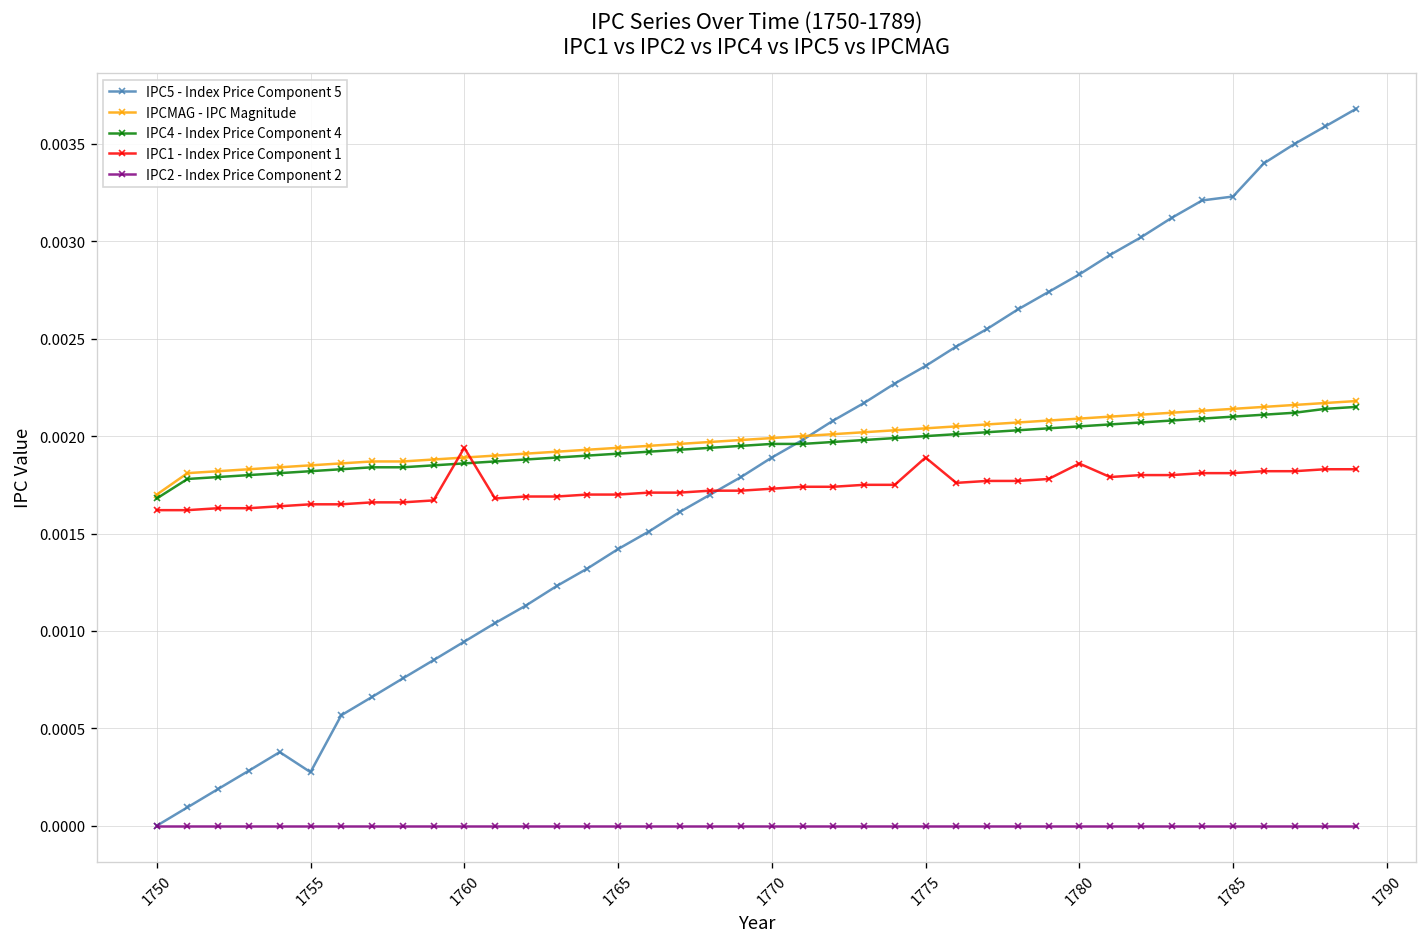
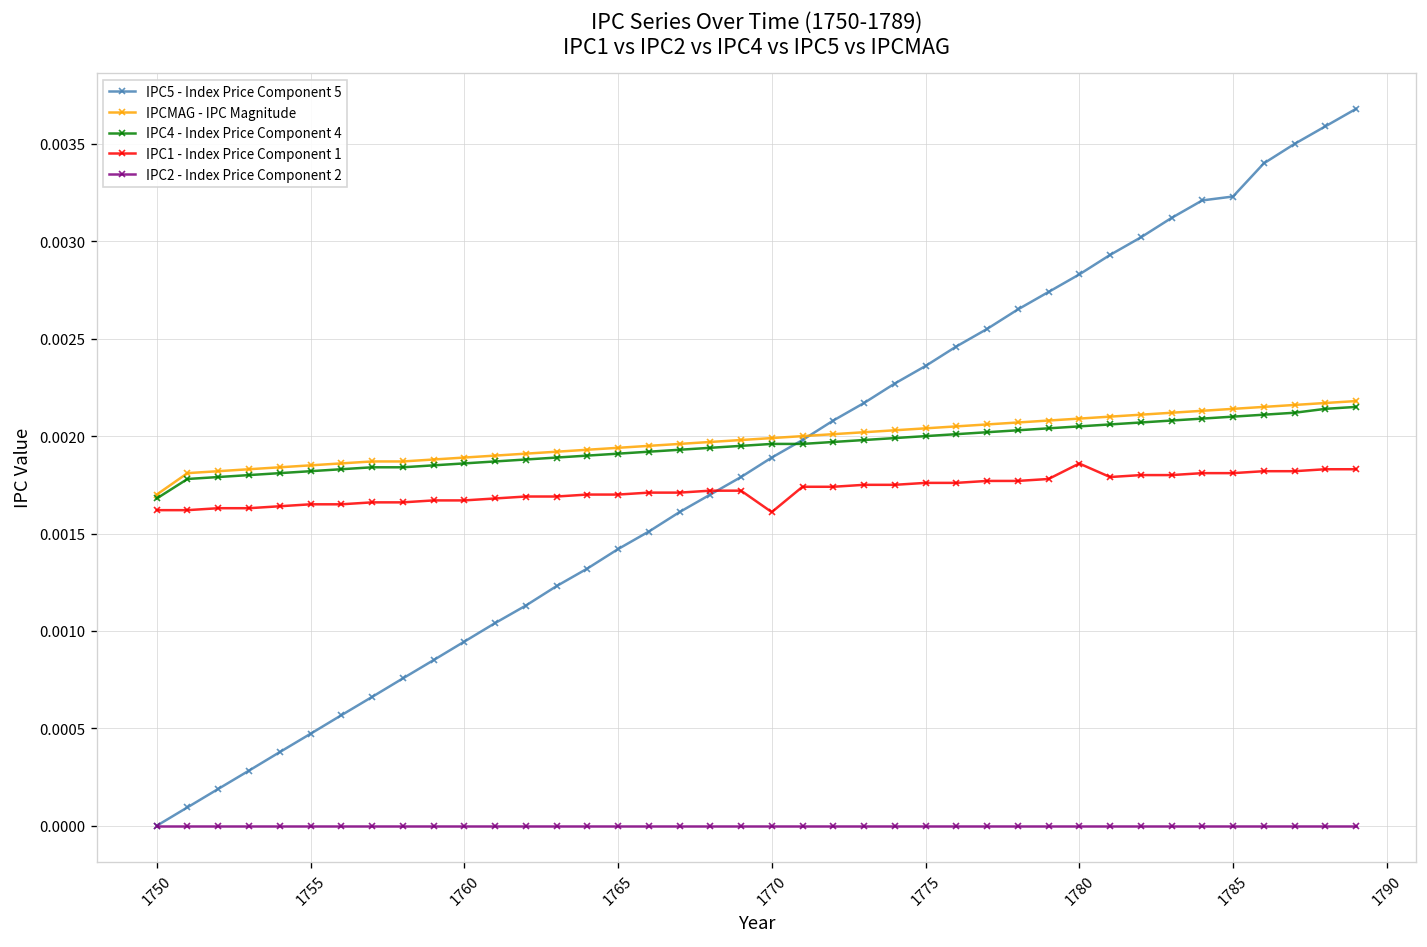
IPC5 - Index Price Component 5, 1755: 0.00028 -> 0.00047
IPC1 - Index Price Component 1, 1760: 0.00194 -> 0.00167
IPC1 - Index Price Component 1, 1770: 0.00173 -> 0.00161
IPC1 - Index Price Component 1, 1775: 0.00189 -> 0.00176
